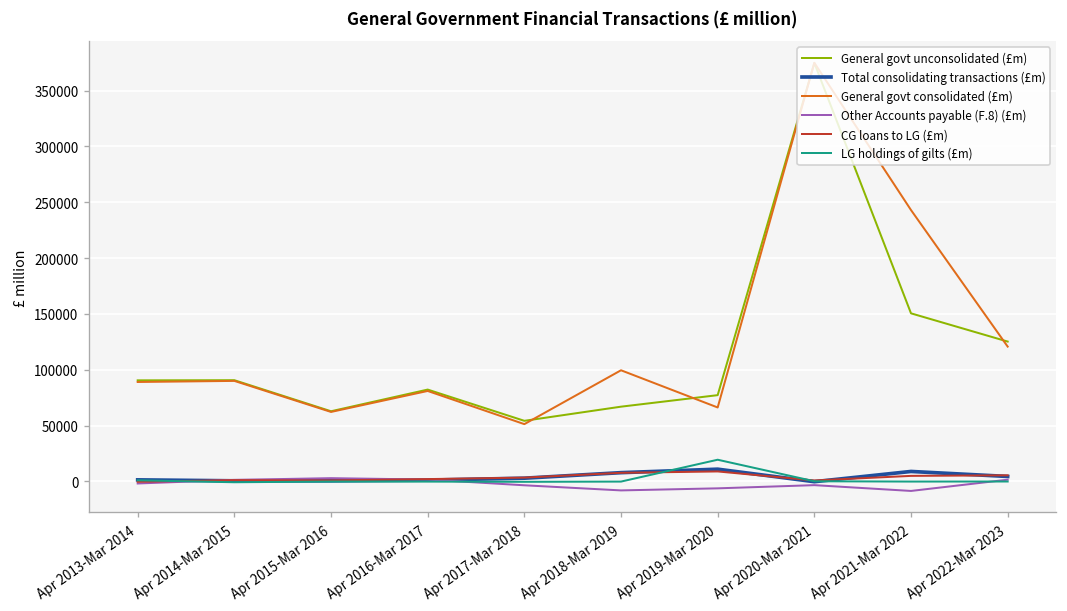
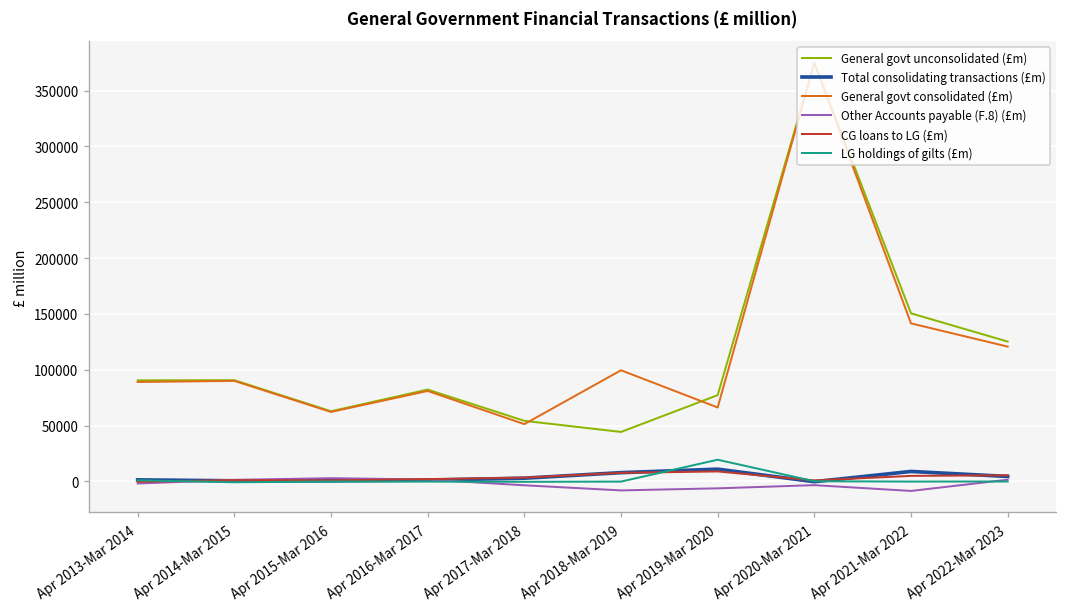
General govt unconsolidated (£m), Apr 2018-Mar 2019: 70000 -> 40000
General govt consolidated (£m), Apr 2021-Mar 2022: 240000 -> 140000
